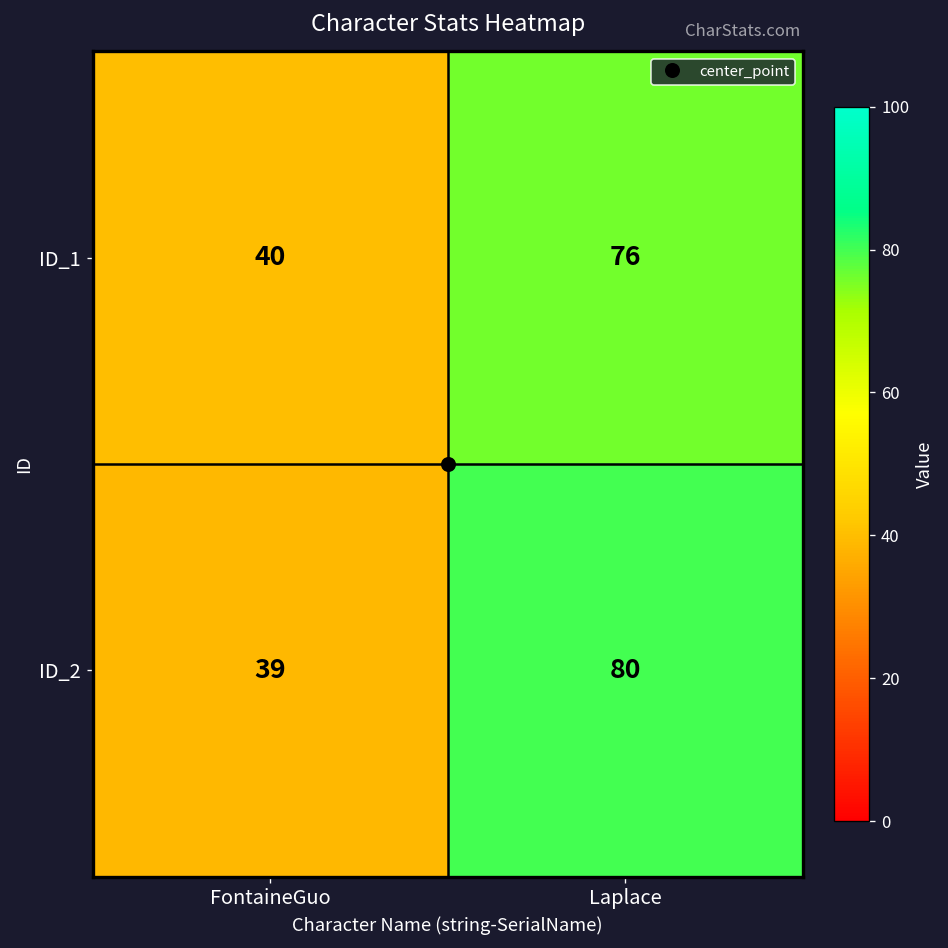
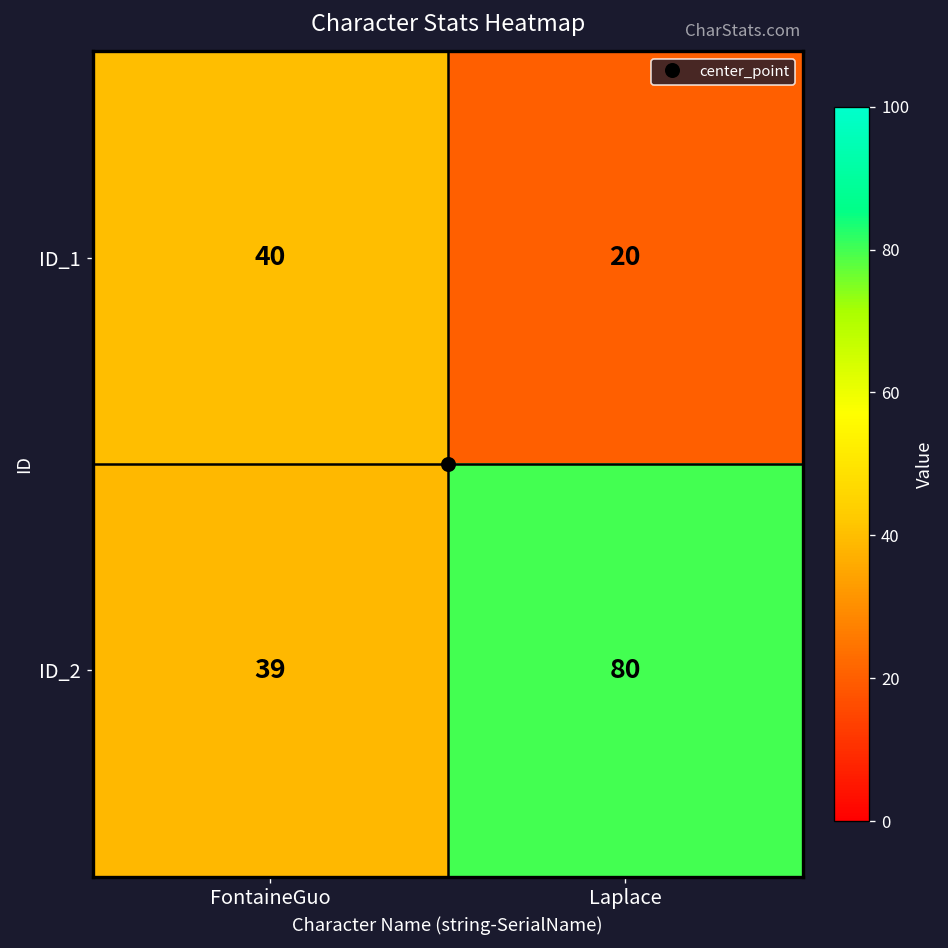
ID_1, Laplace: 76 -> 20
